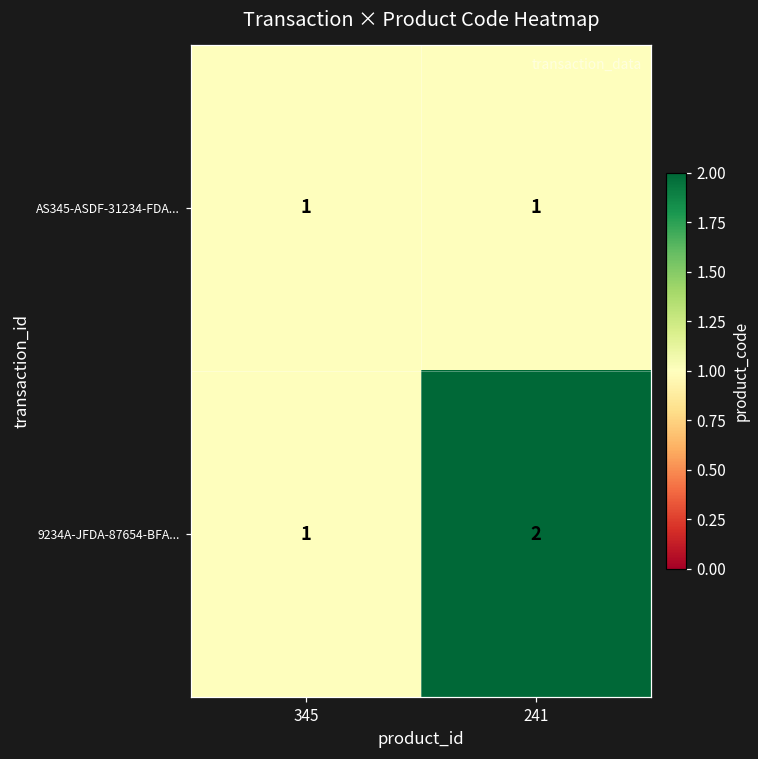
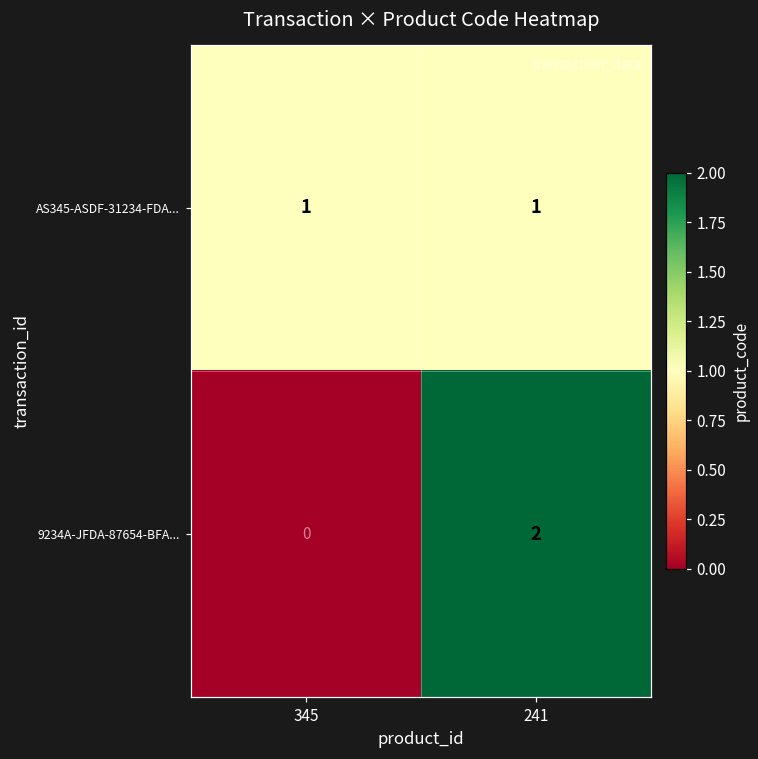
9234A-JFDA-87654-BFA..., 345: 1 -> 0
